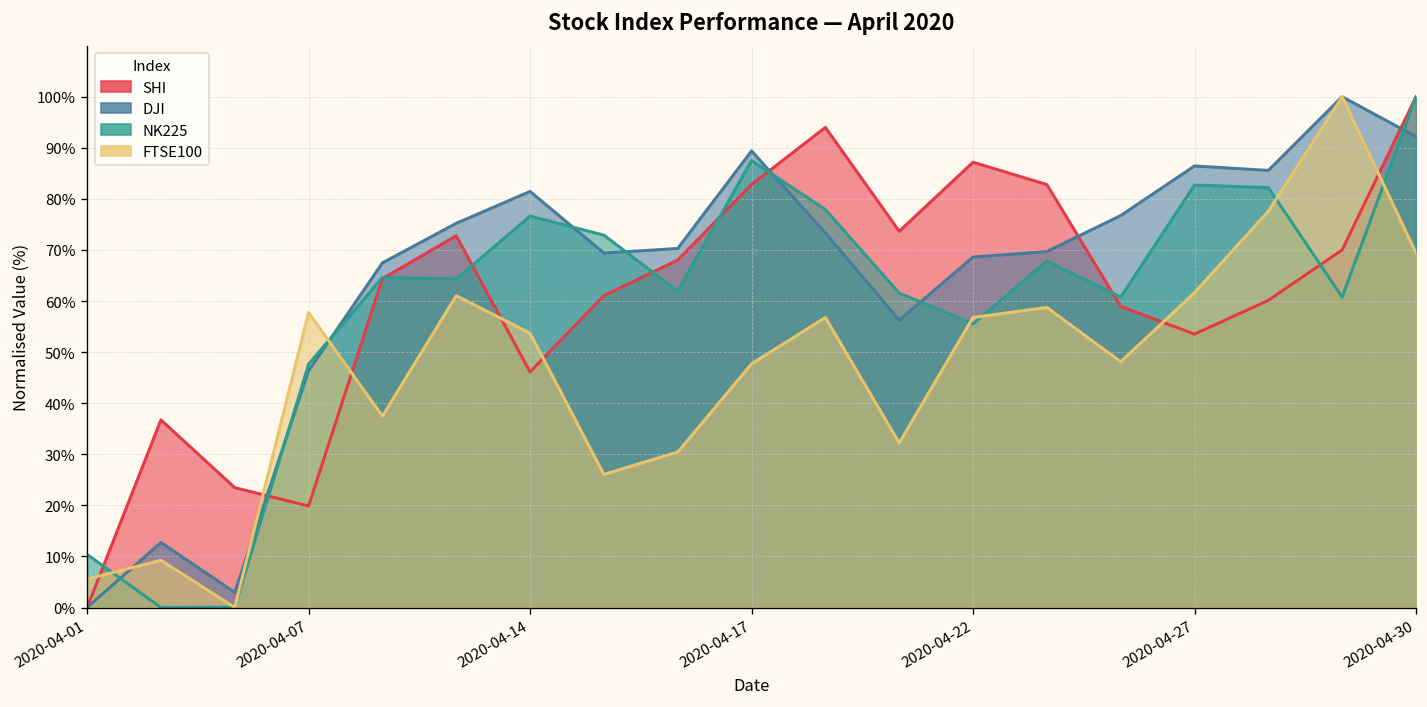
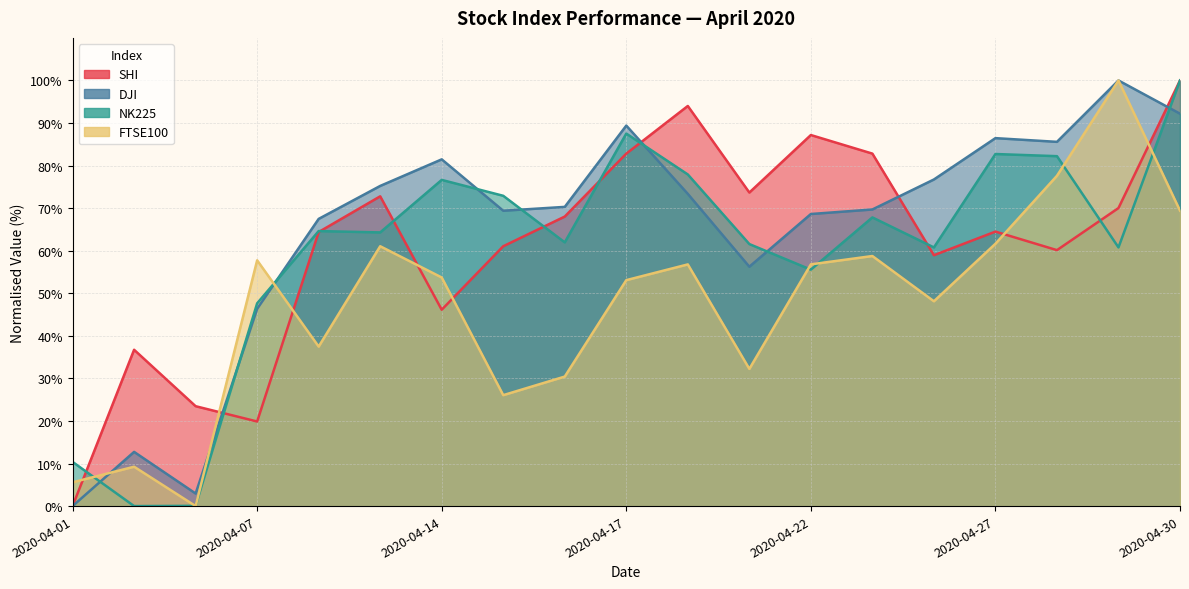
FTSE100, 2020-04-17: 48% -> 53%
SHI, 2020-04-27: 54% -> 64%
